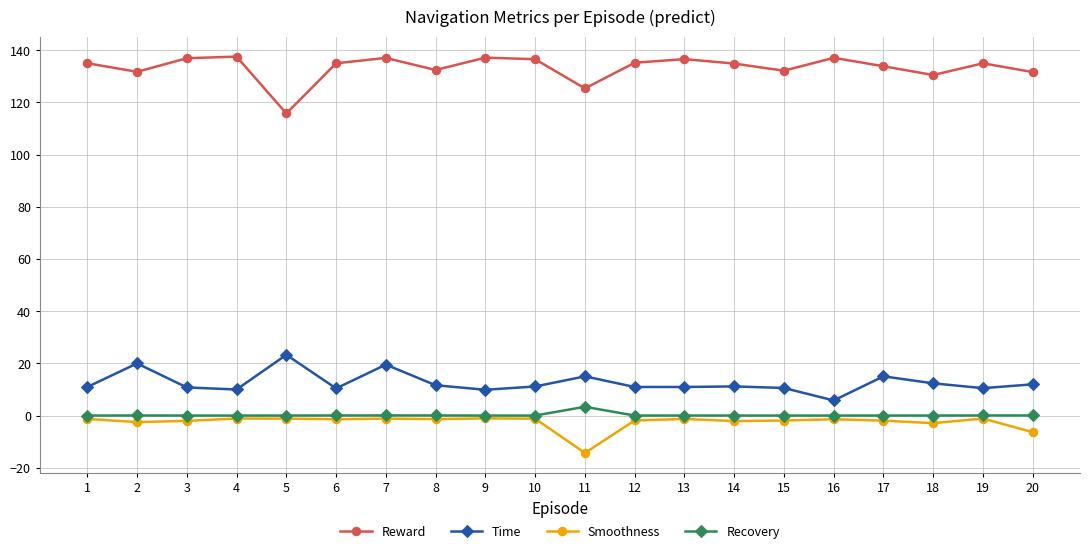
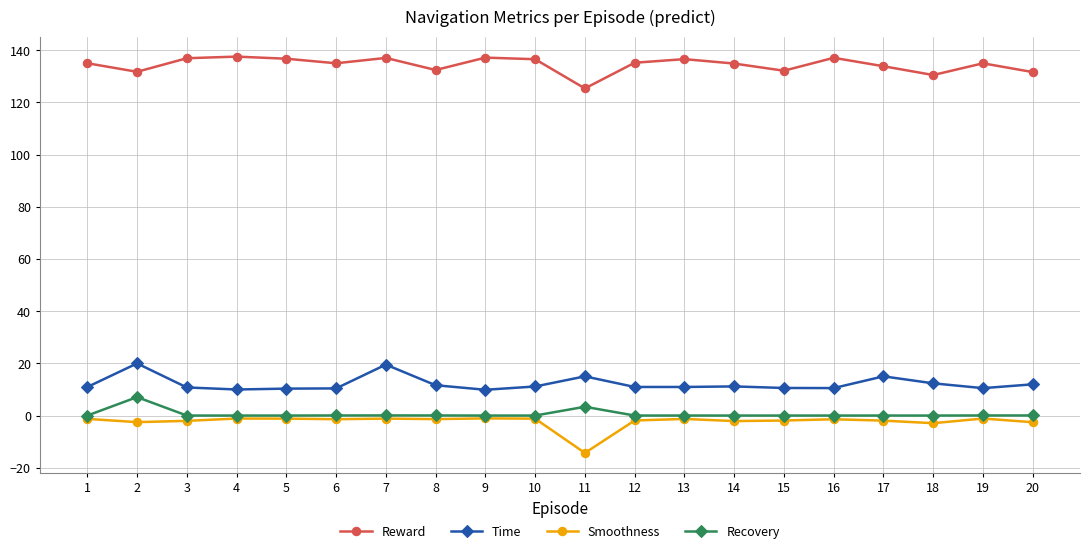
Recovery, 2: 0 -> 7
Reward, 5: 116 -> 137
Time, 5: 23 -> 10
Time, 16: 6 -> 11
Smoothness, 20: -6 -> -3
